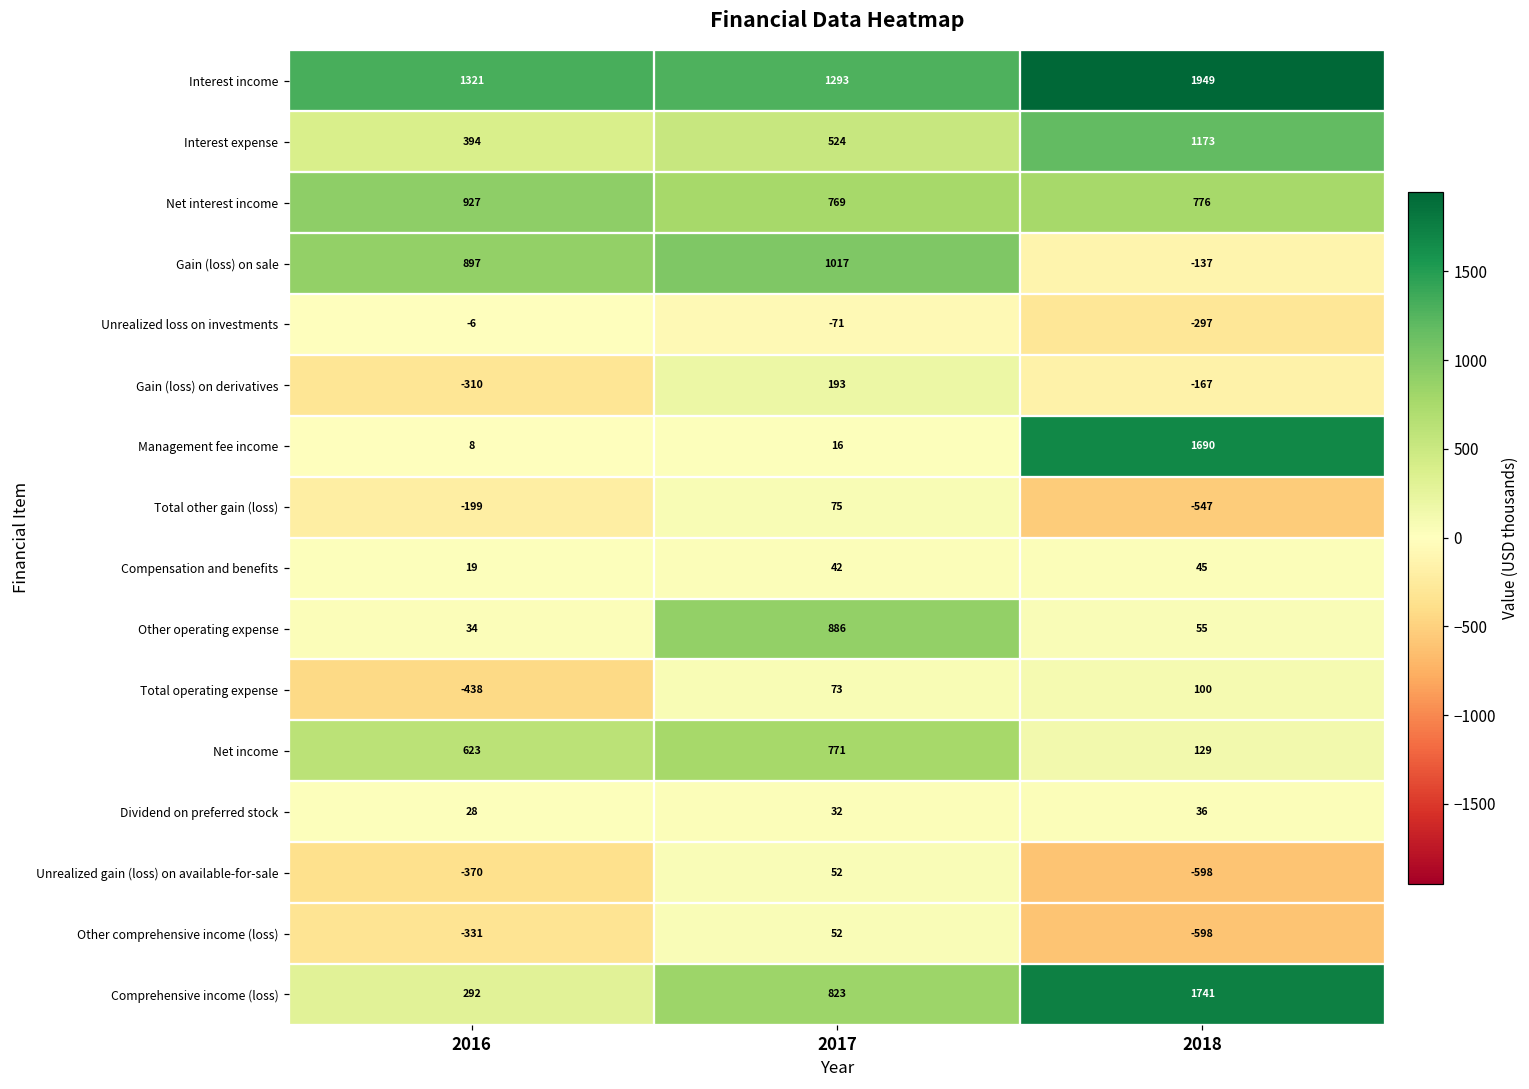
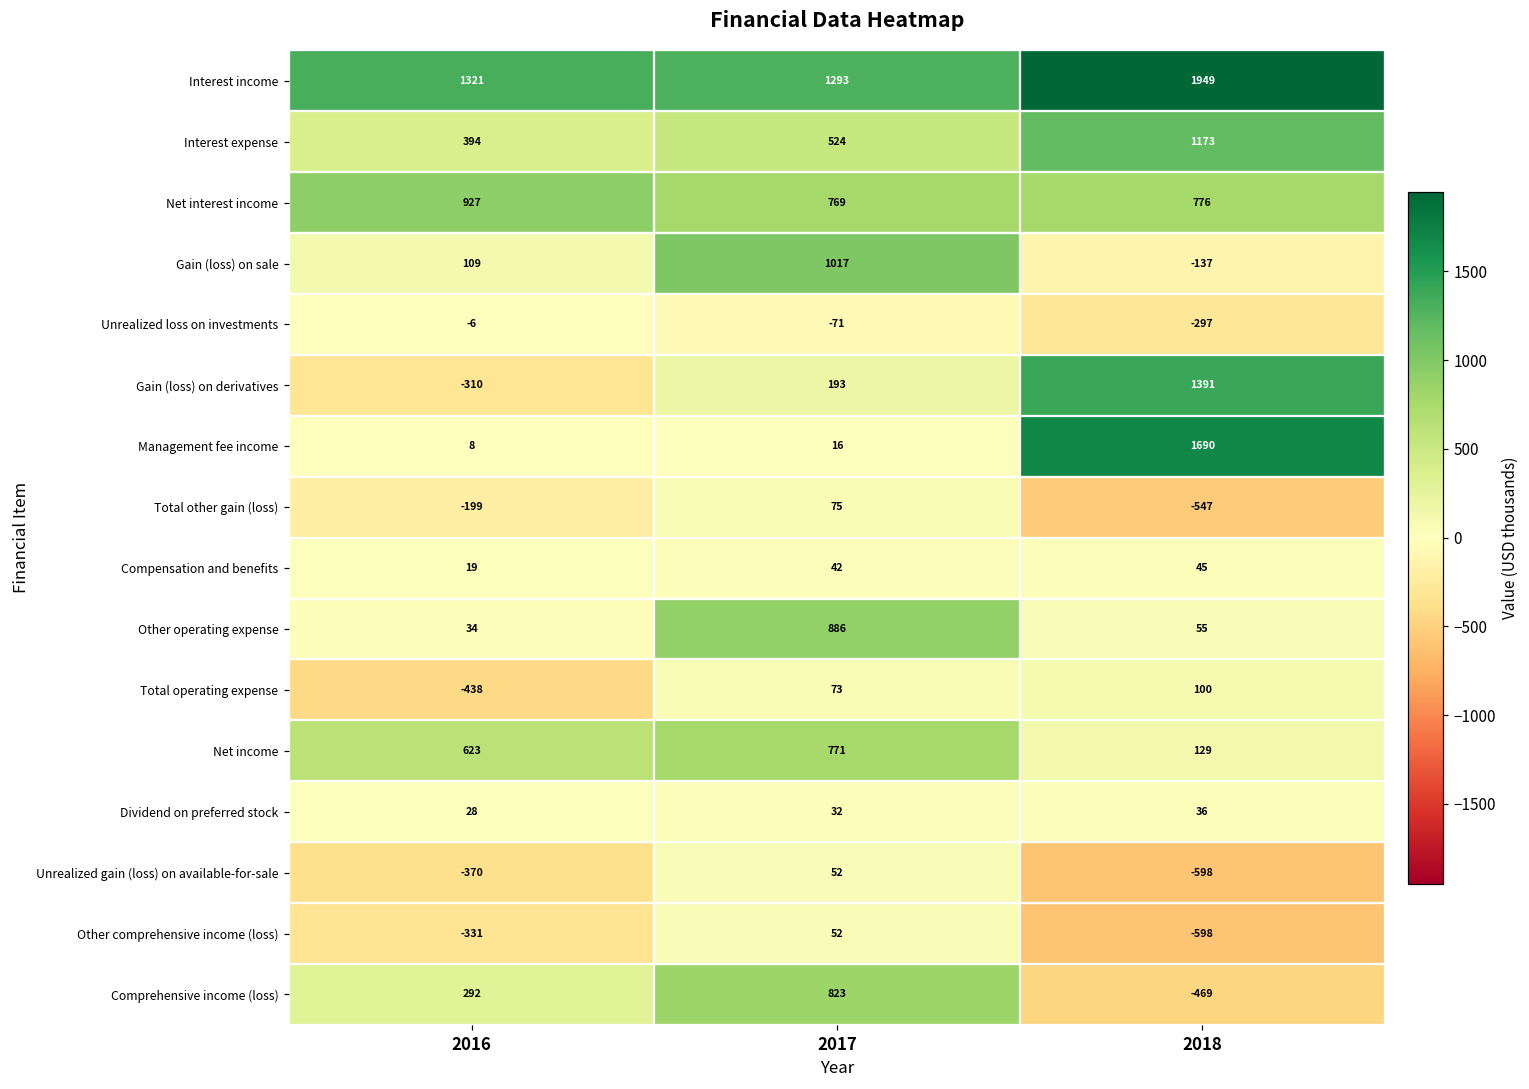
Gain (loss) on sale, 2016: 897 -> 109
Gain (loss) on derivatives, 2018: -167 -> 1391
Comprehensive income (loss), 2018: 1741 -> -469
